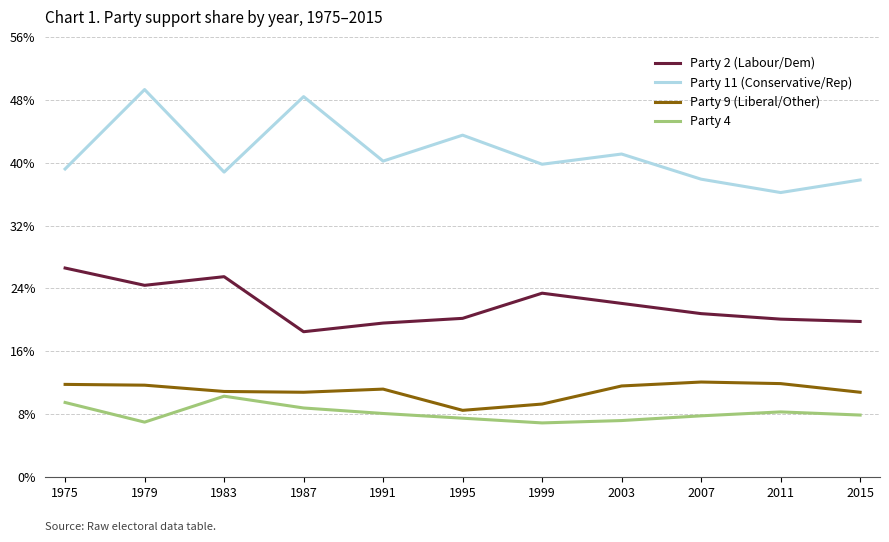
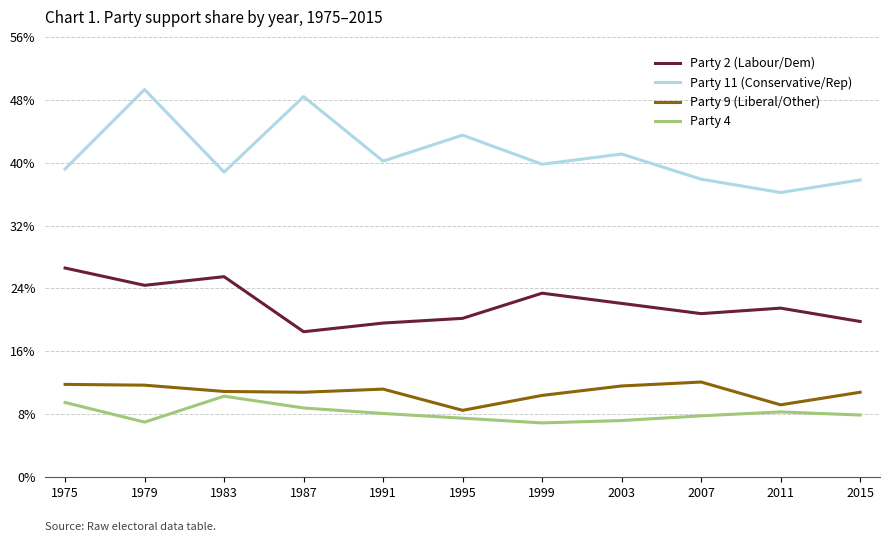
Party 9 (Liberal/Other), 1999: 9% -> 10%
Party 2 (Labour/Dem), 2011: 20% -> 22%
Party 9 (Liberal/Other), 2011: 12% -> 9%
